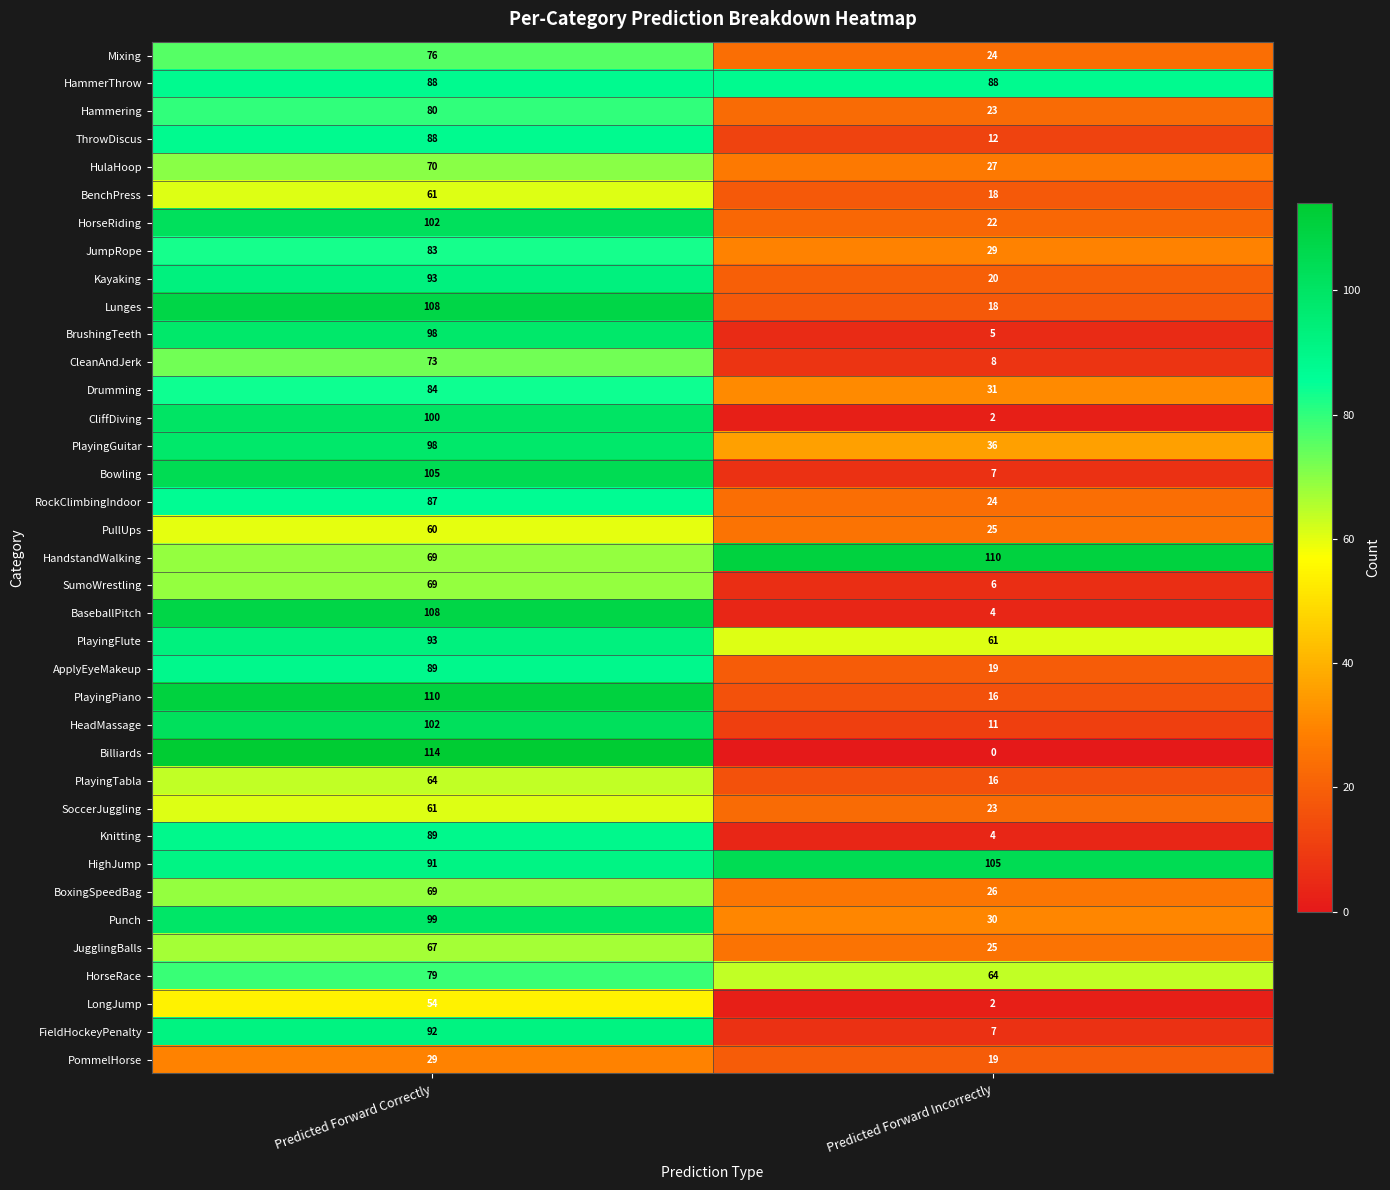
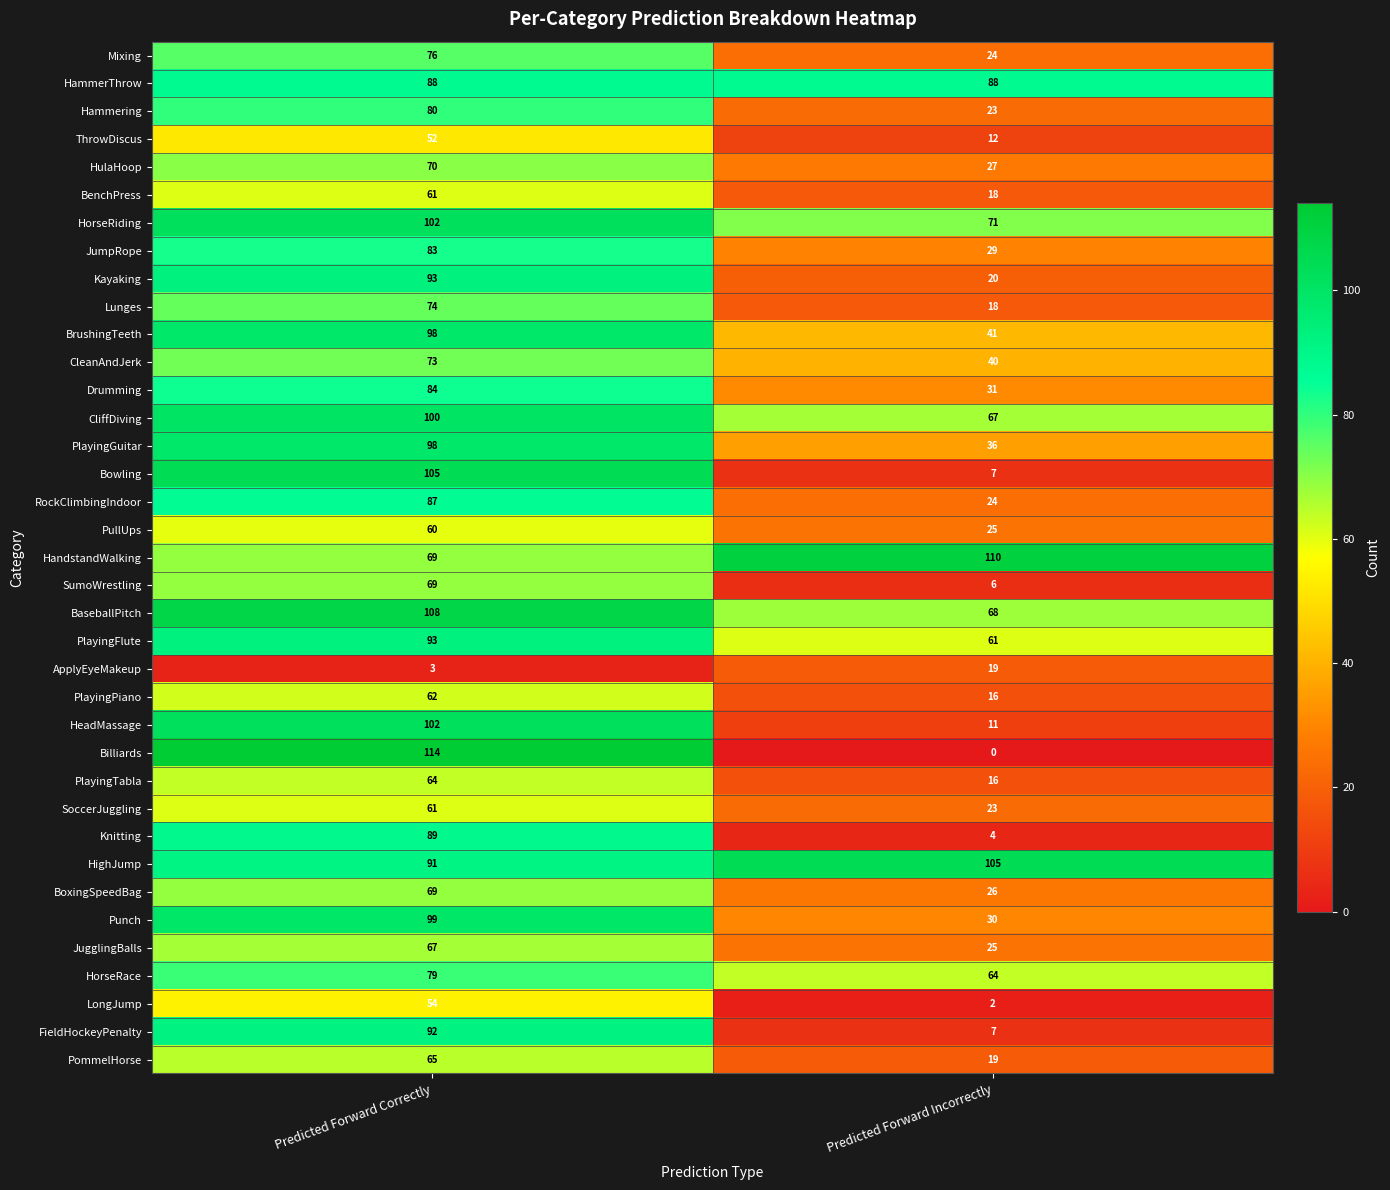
ThrowDiscus, Predicted Forward Correctly: 88 -> 52
HorseRiding, Predicted Forward Incorrectly: 22 -> 71
Lunges, Predicted Forward Correctly: 108 -> 74
BrushingTeeth, Predicted Forward Incorrectly: 5 -> 41
CleanAndJerk, Predicted Forward Incorrectly: 8 -> 40
CliffDiving, Predicted Forward Incorrectly: 2 -> 67
BaseballPitch, Predicted Forward Incorrectly: 4 -> 68
ApplyEyeMakeup, Predicted Forward Correctly: 89 -> 3
PlayingPiano, Predicted Forward Correctly: 110 -> 62
PommelHorse, Predicted Forward Correctly: 29 -> 65
